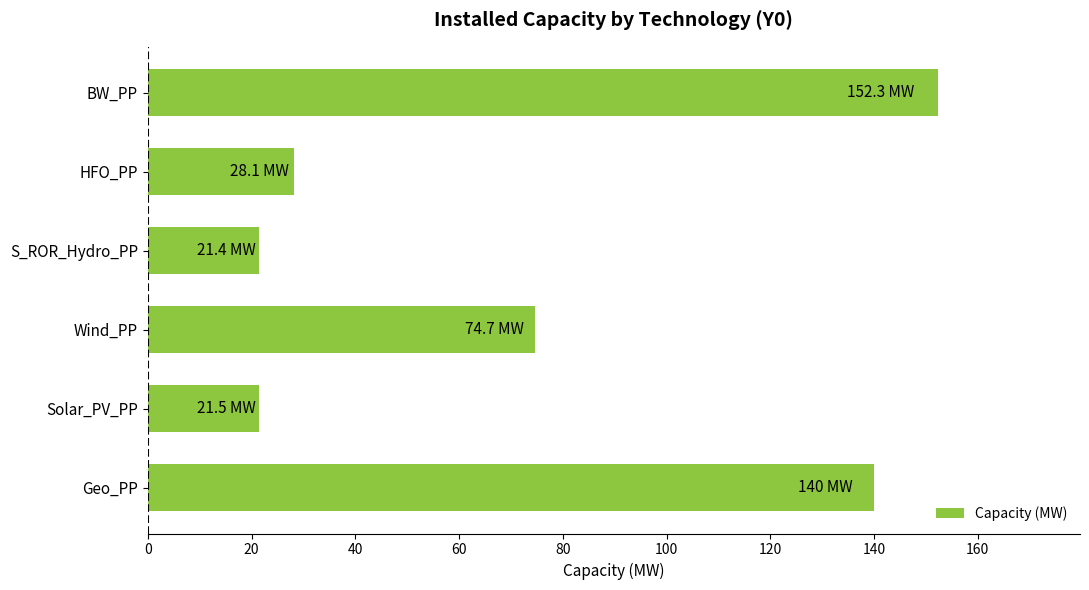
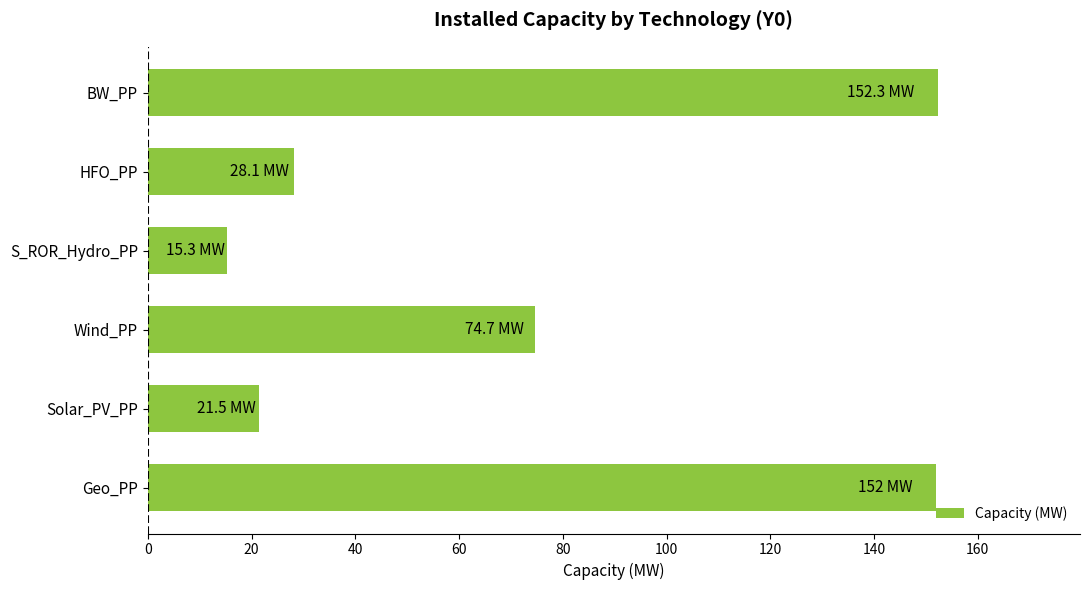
S_ROR_Hydro_PP: 21.4 -> 15.3
Geo_PP: 140 -> 152
